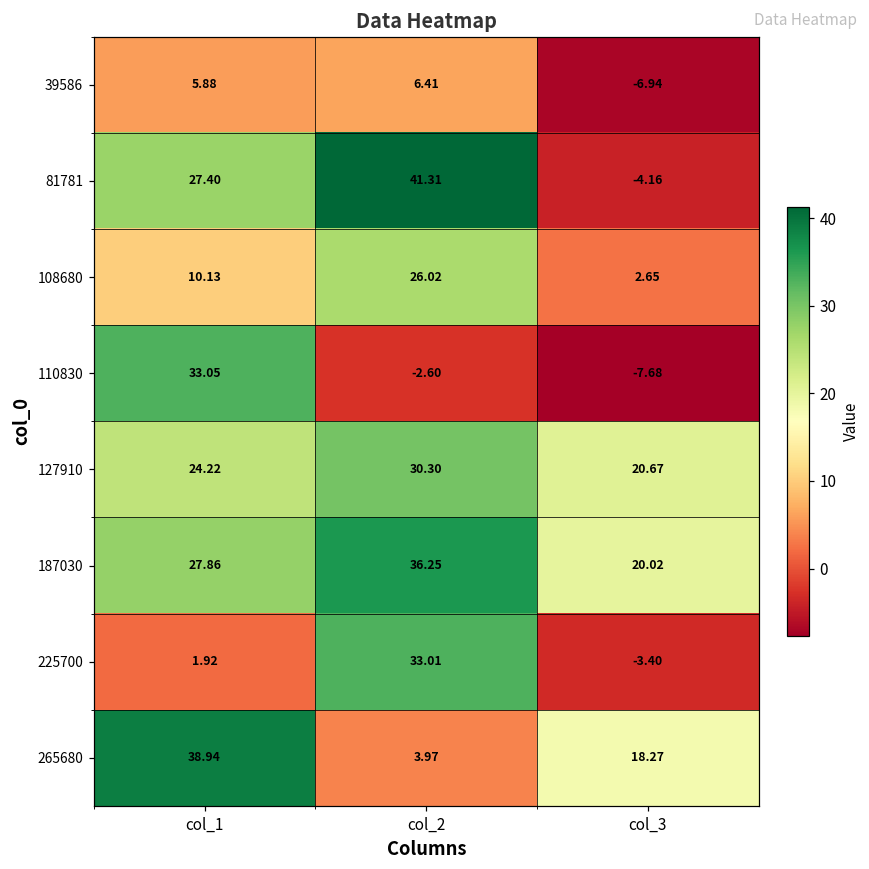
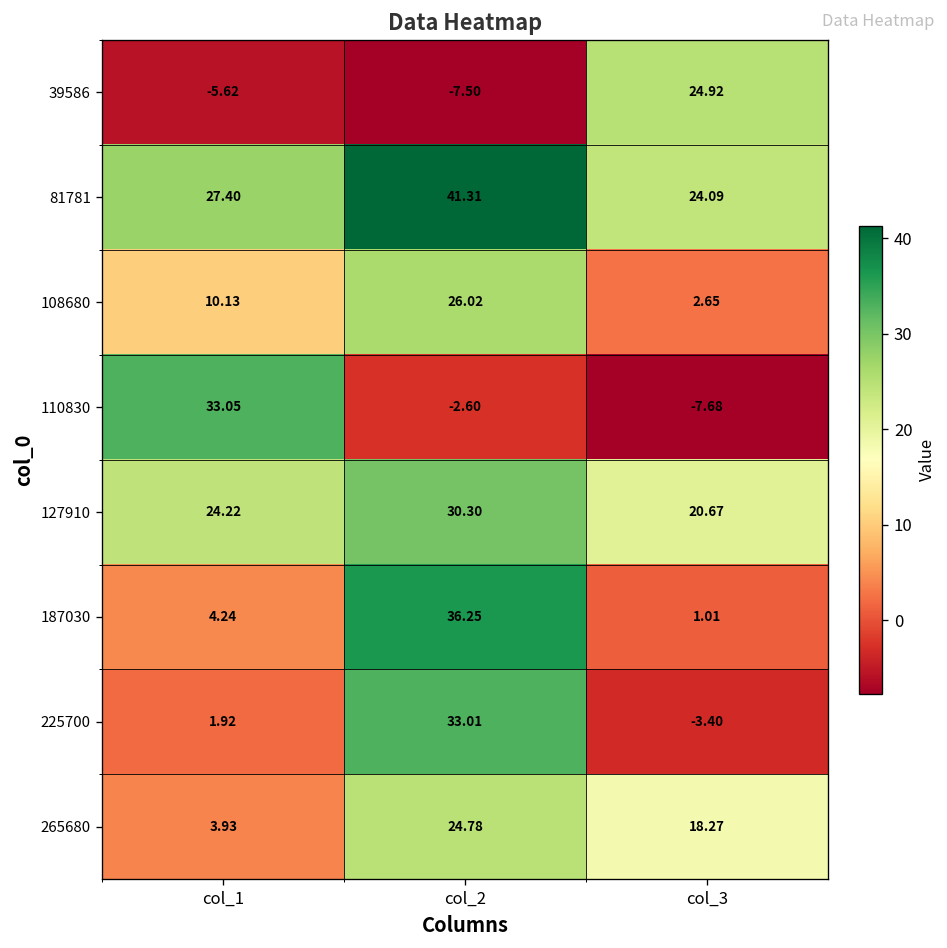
39586, col_1: 5.88 -> -5.62
39586, col_2: 6.41 -> -7.50
39586, col_3: -6.94 -> 24.92
81781, col_3: -4.16 -> 24.09
187030, col_1: 27.86 -> 4.24
187030, col_3: 20.02 -> 1.01
265680, col_1: 38.94 -> 3.93
265680, col_2: 3.97 -> 24.78
